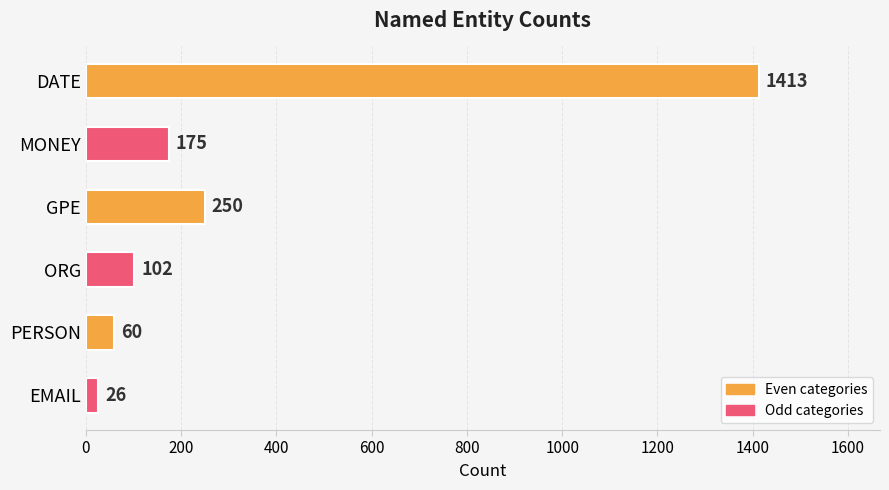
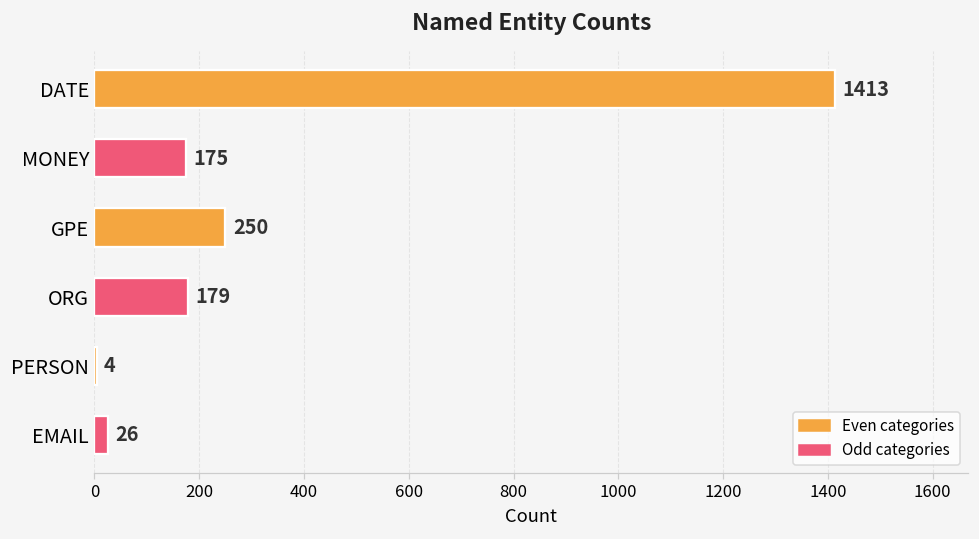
ORG: 102 -> 179
PERSON: 60 -> 4
